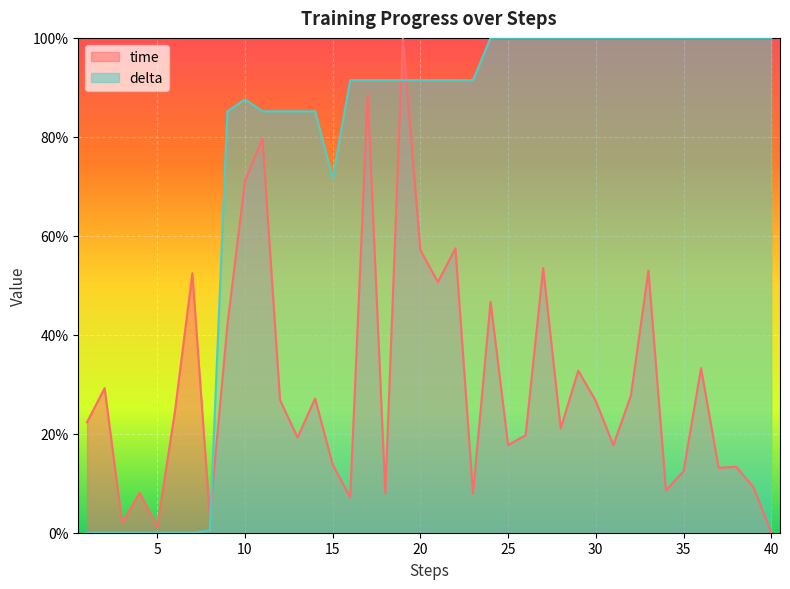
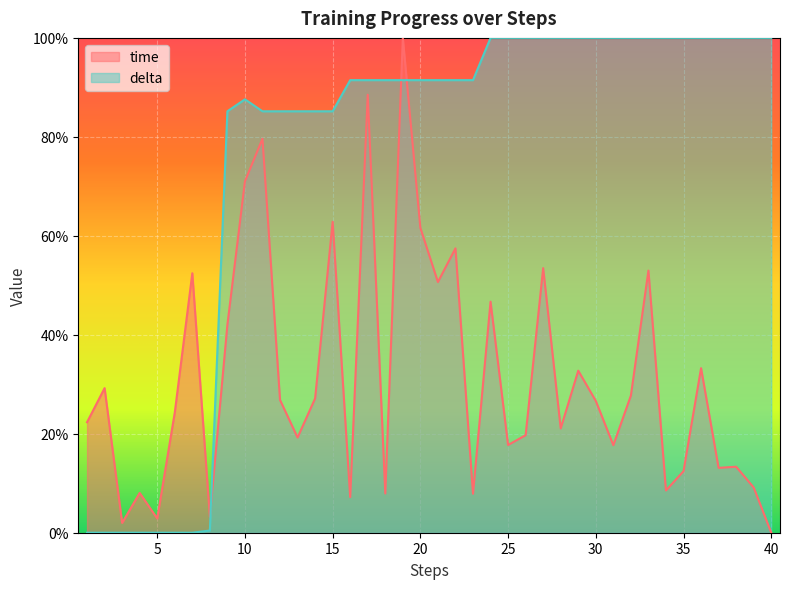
time, 5: 1% -> 3%
time, 15: 14% -> 63%
delta, 15: 72% -> 85%
time, 20: 57% -> 62%
